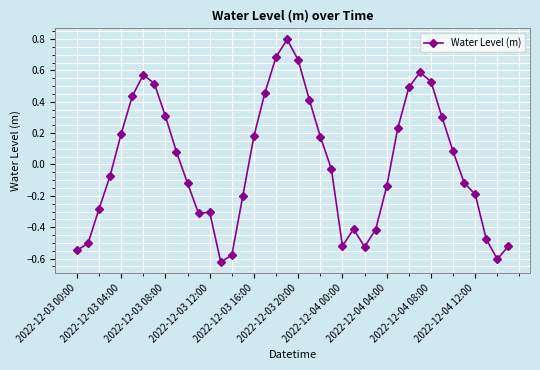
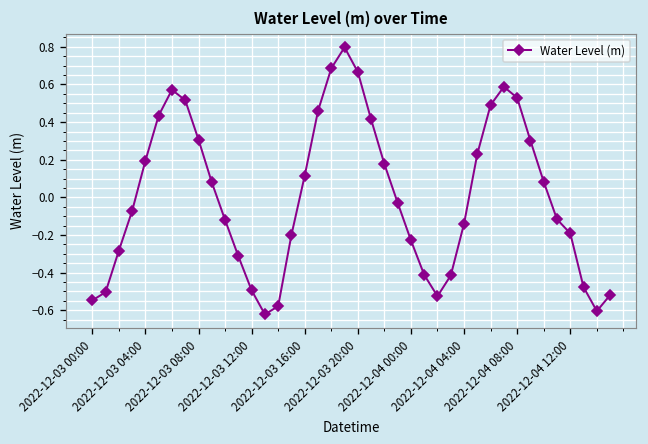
2022-12-03 12:00: -0.30 -> -0.49
2022-12-03 16:00: 0.18 -> 0.12
2022-12-04 00:00: -0.52 -> -0.23
